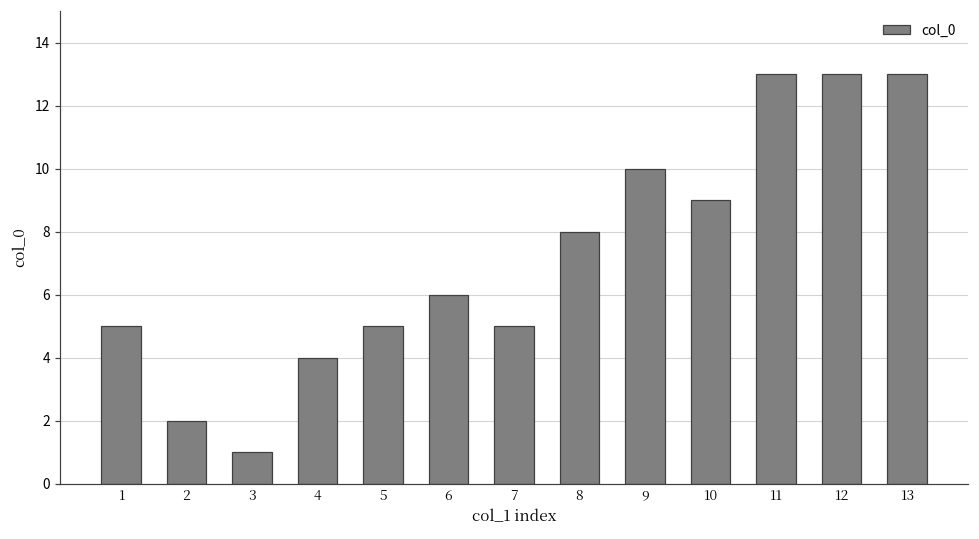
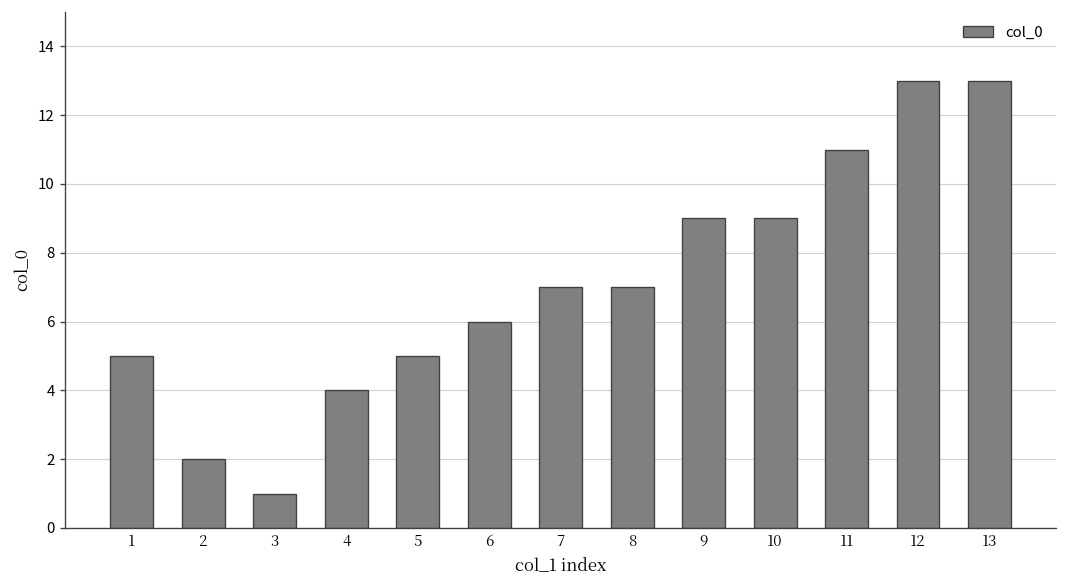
7: 5 -> 7
8: 8 -> 7
9: 10 -> 9
11: 13 -> 11
